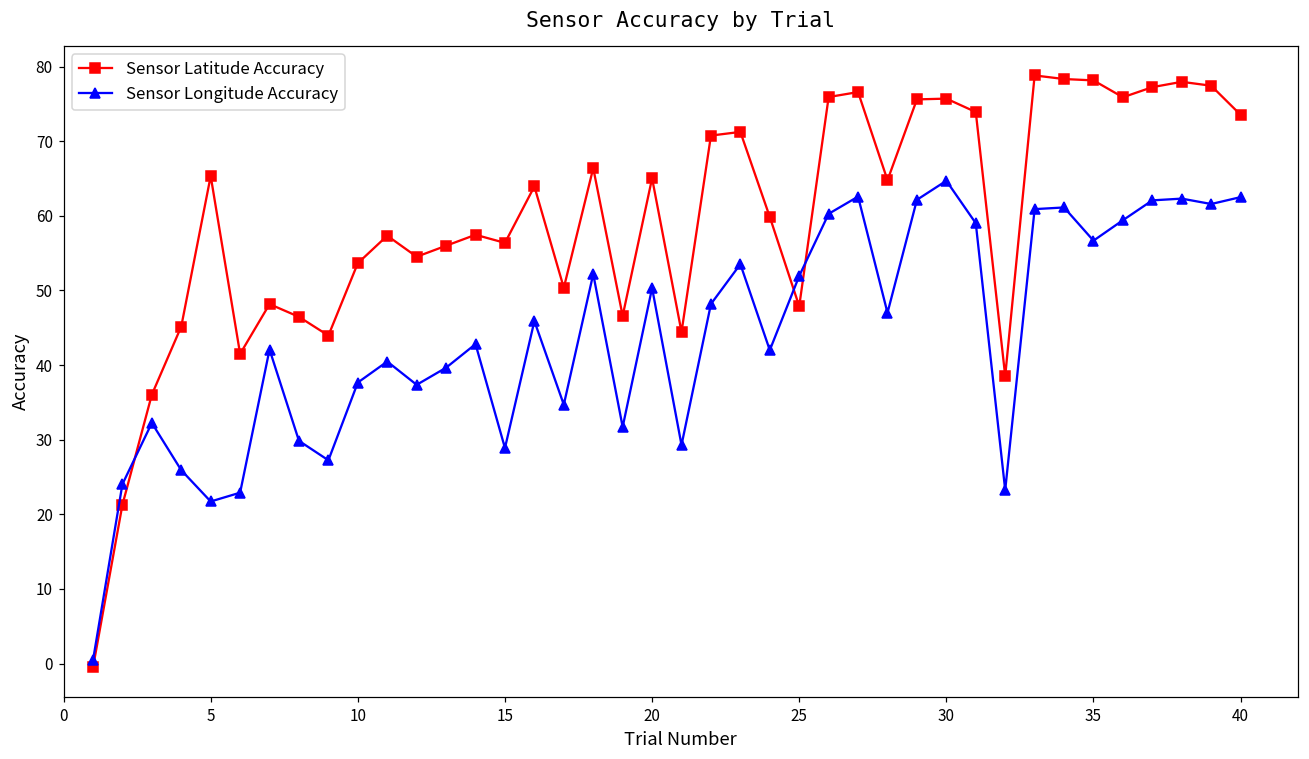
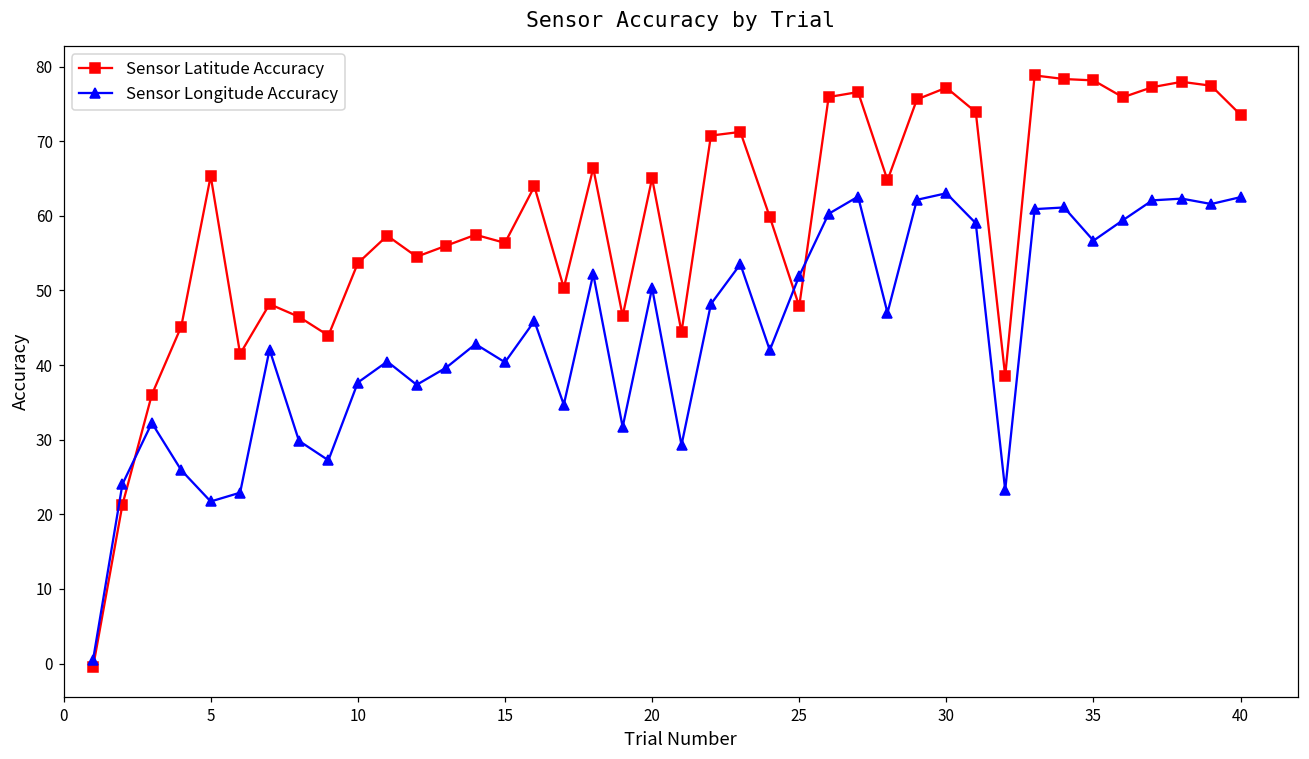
Sensor Longitude Accuracy, 15: 29 -> 40
Sensor Latitude Accuracy, 30: 76 -> 77
Sensor Longitude Accuracy, 30: 65 -> 63
